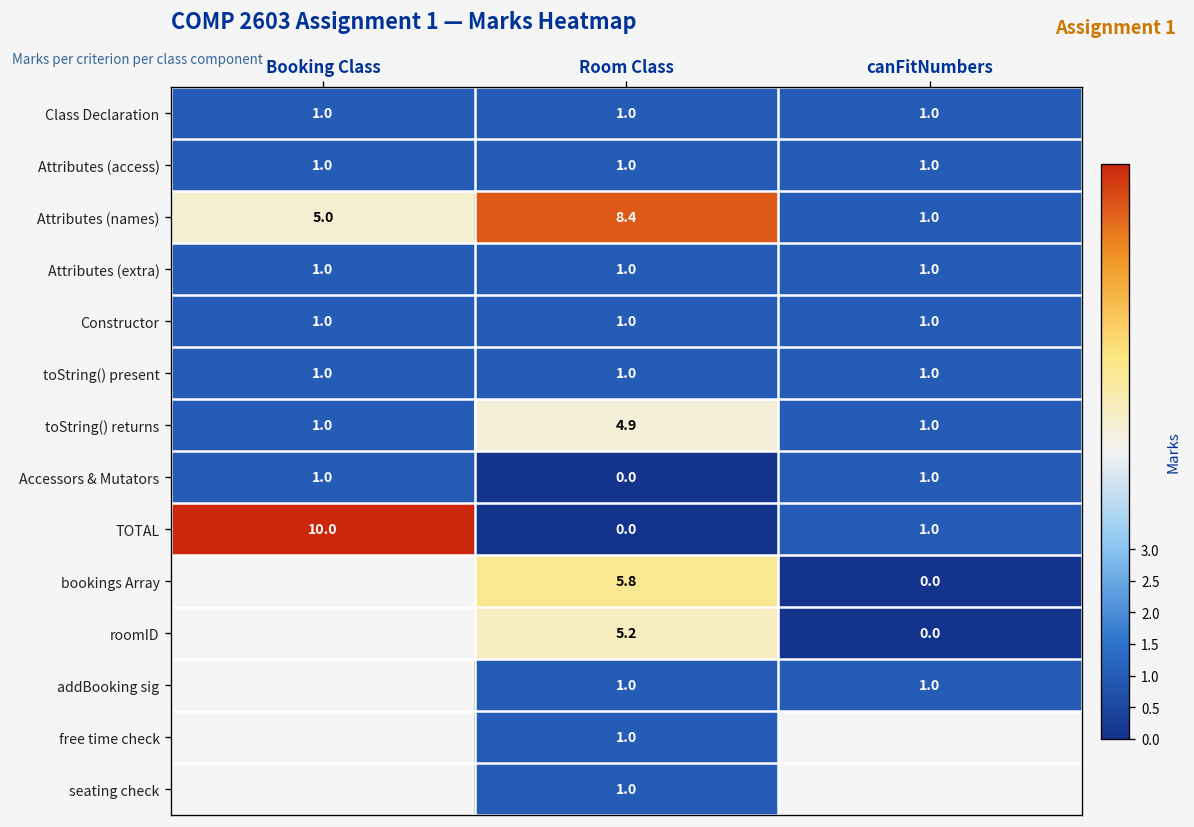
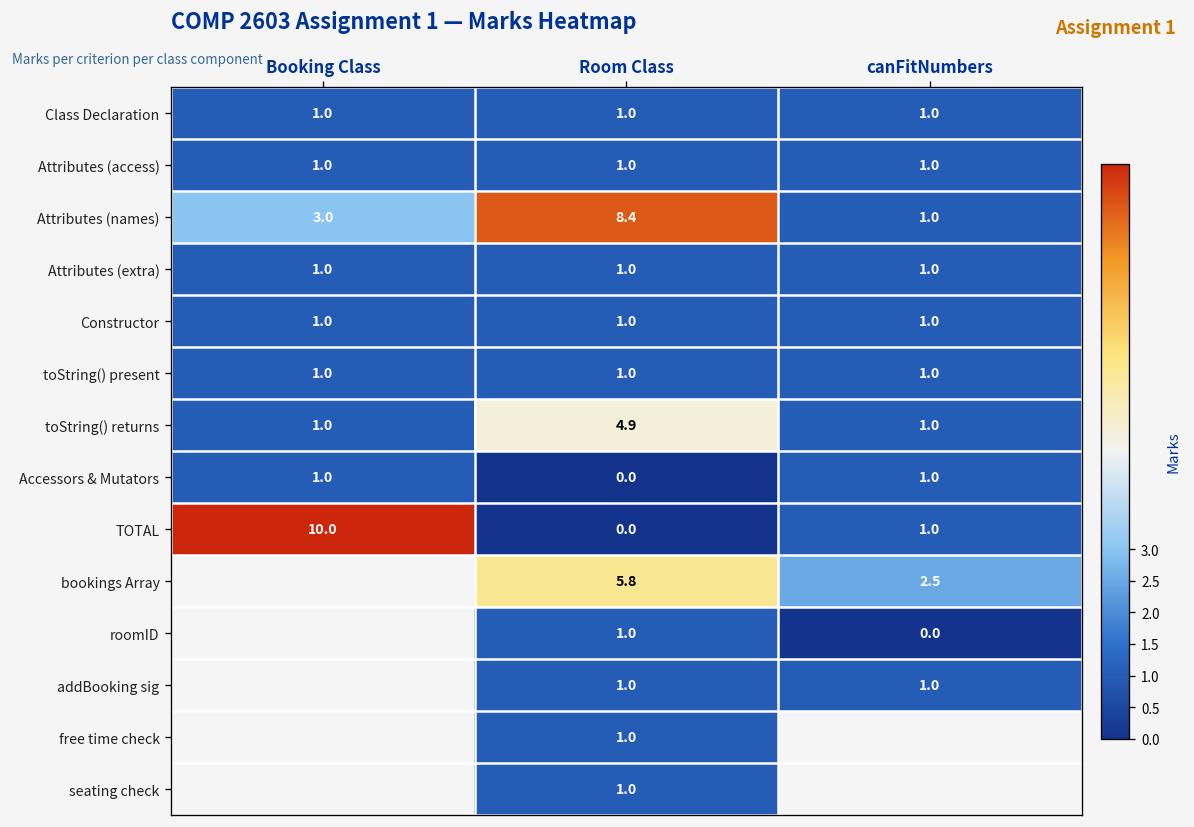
Attributes (names), Booking Class: 5.0 -> 3.0
bookings Array, canFitNumbers: 0.0 -> 2.5
roomID, Room Class: 5.2 -> 1.0
